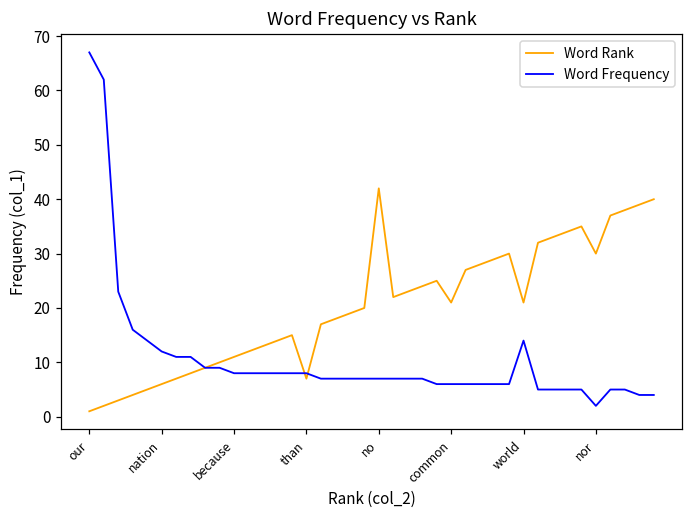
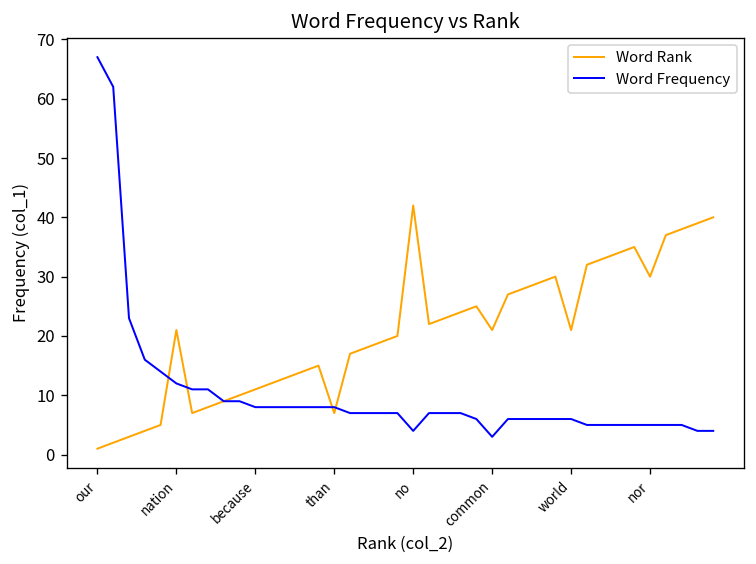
Word Rank, nation: 6 -> 21
Word Frequency, no: 7 -> 4
Word Frequency, common: 6 -> 3
Word Frequency, world: 14 -> 6
Word Frequency, nor: 2 -> 5
